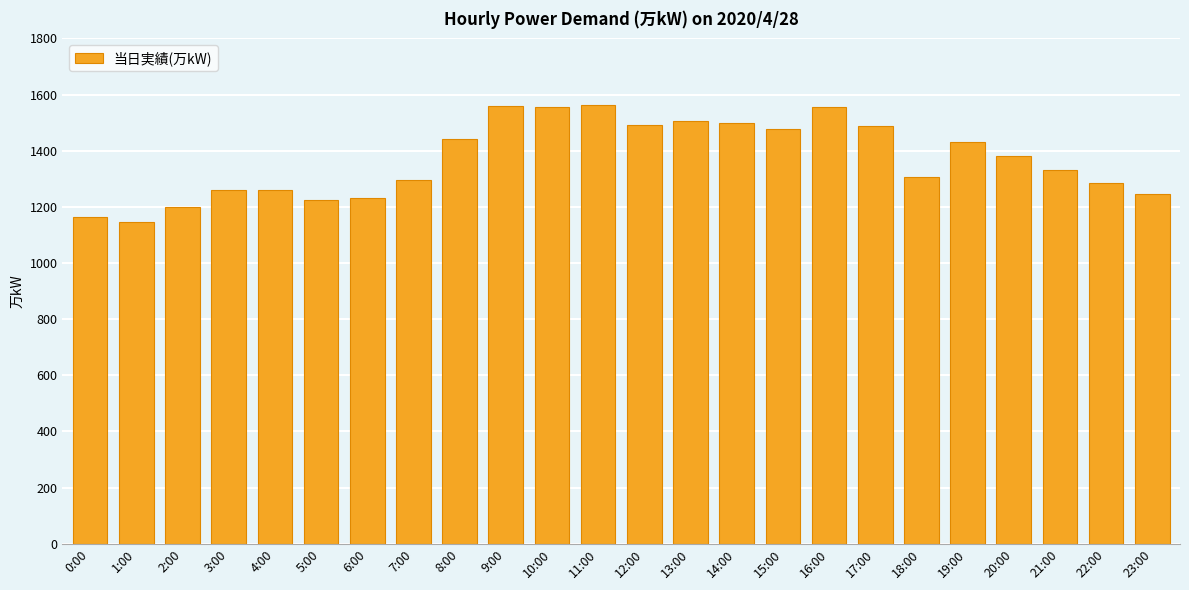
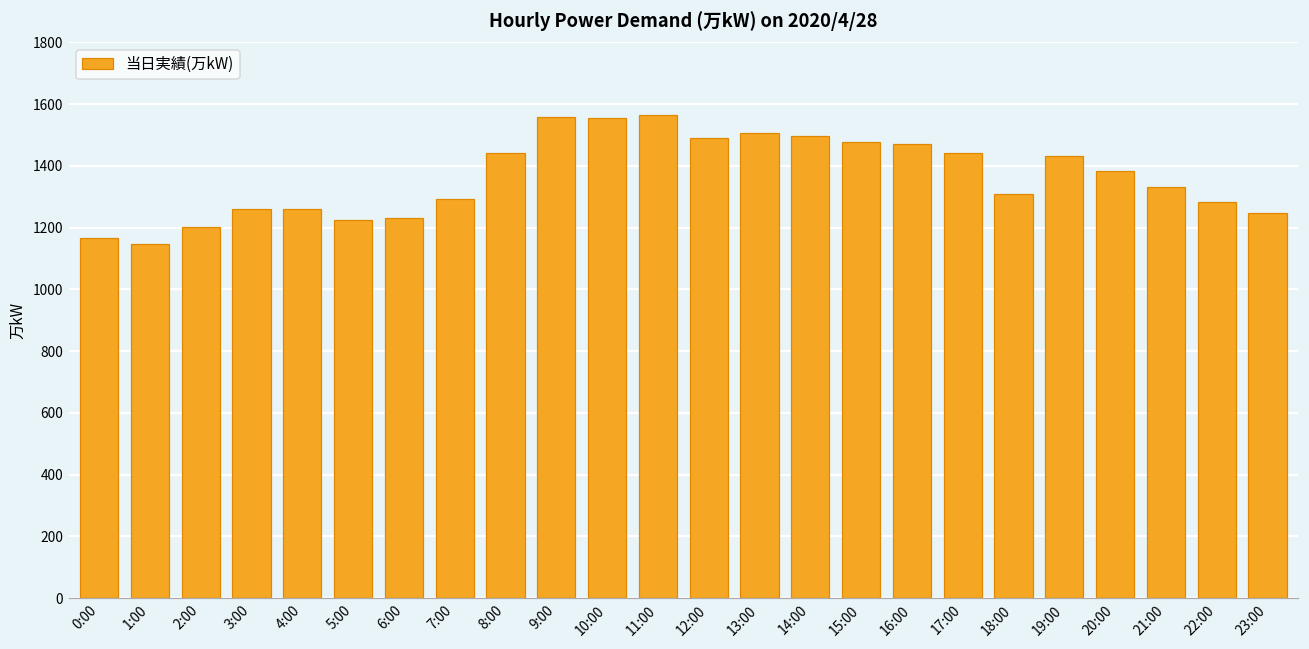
16:00: 1560 -> 1470
17:00: 1490 -> 1440
